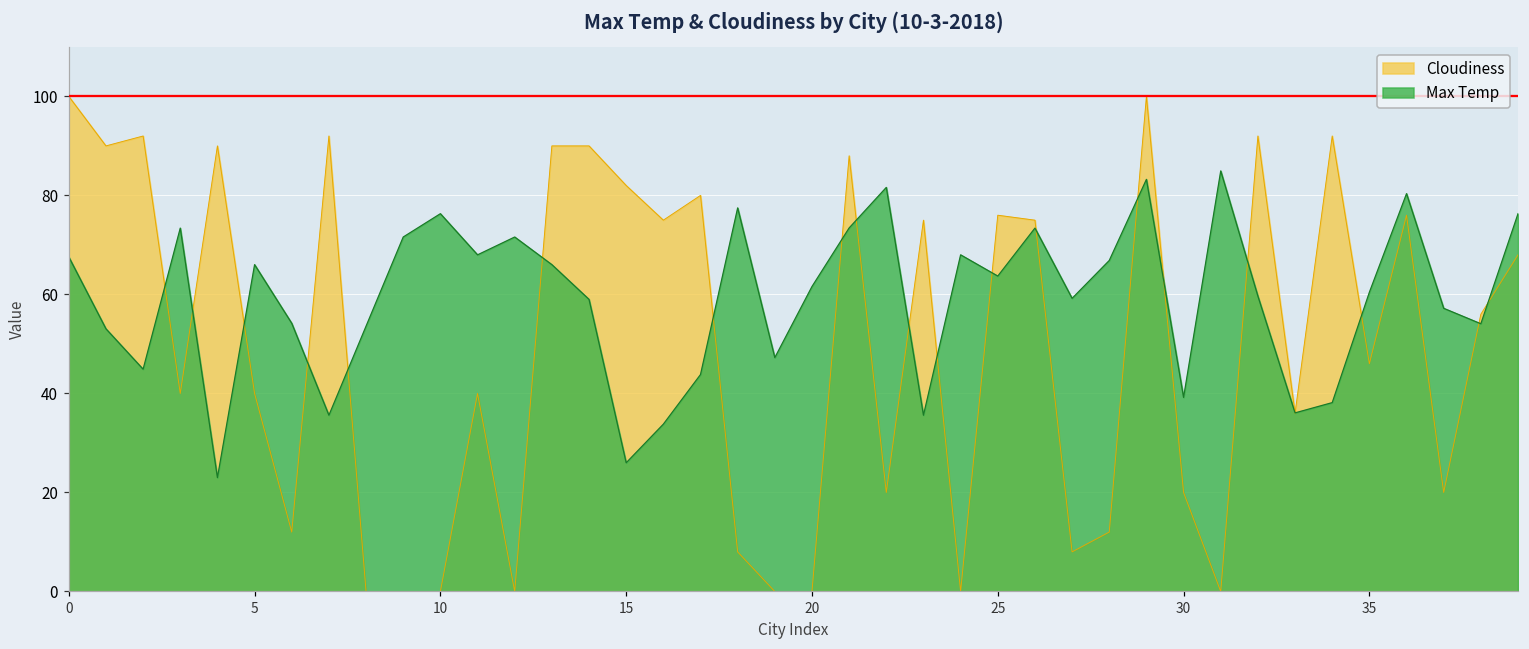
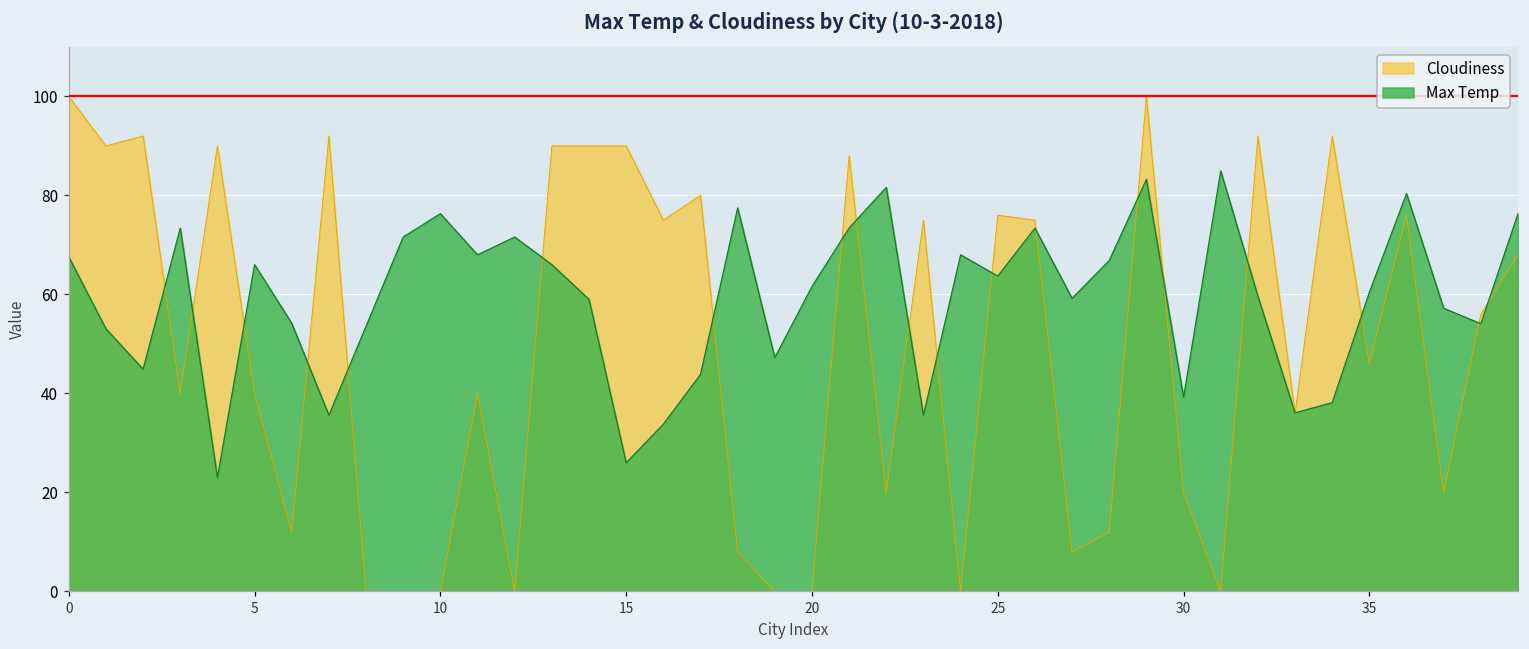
Cloudiness, 15: 82 -> 90
